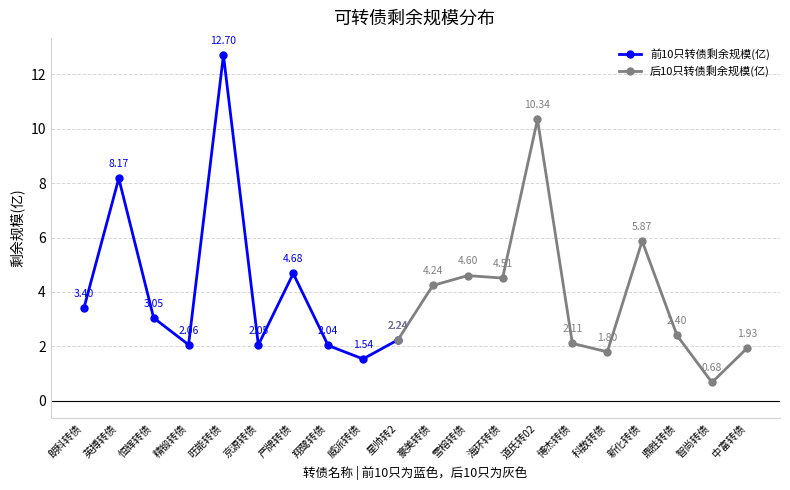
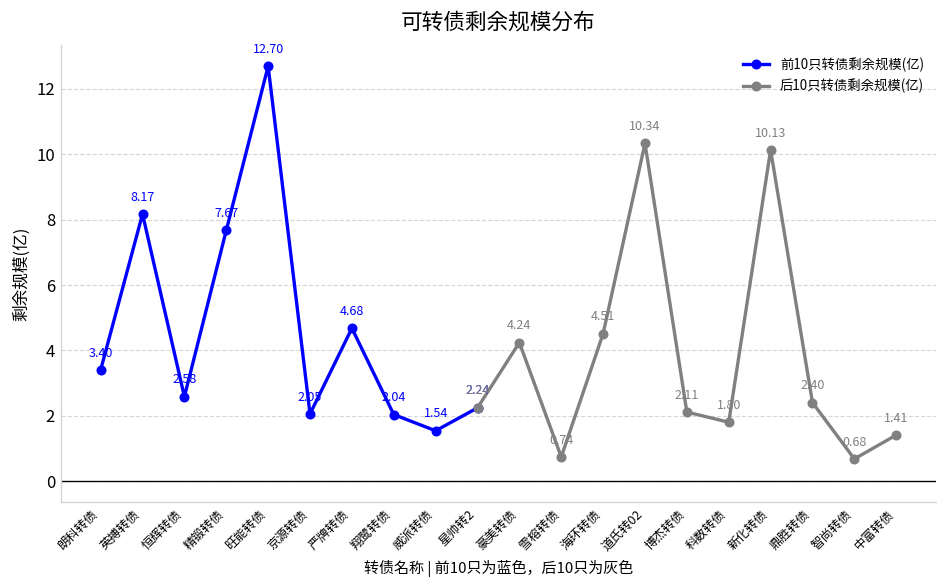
前10只转债剩余规模(亿), 恒辉转债: 3.05 -> 2.58
前10只转债剩余规模(亿), 精锻转债: 2.06 -> 7.67
后10只转债剩余规模(亿), 雪榕转债: 4.60 -> 0.74
后10只转债剩余规模(亿), 新化转债: 5.87 -> 10.13
后10只转债剩余规模(亿), 中富转债: 1.93 -> 1.41
